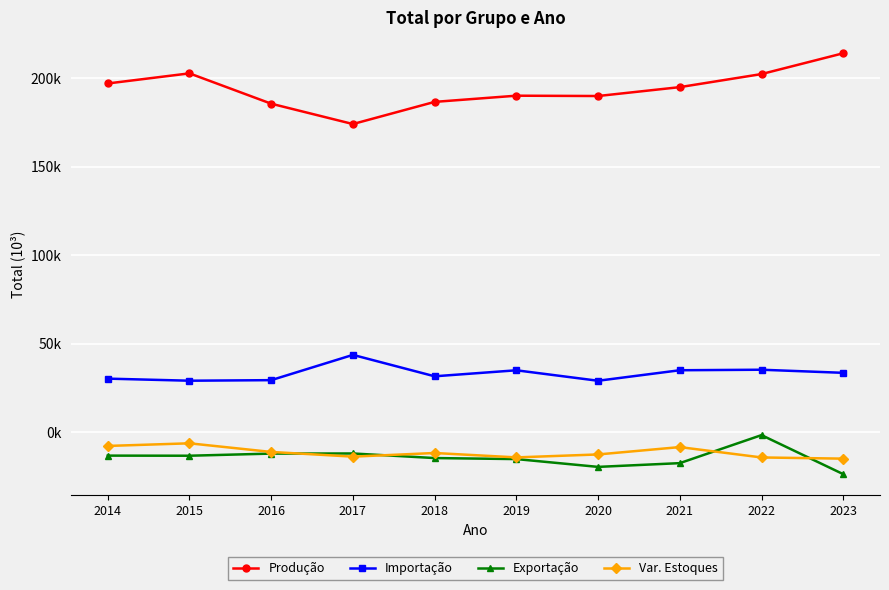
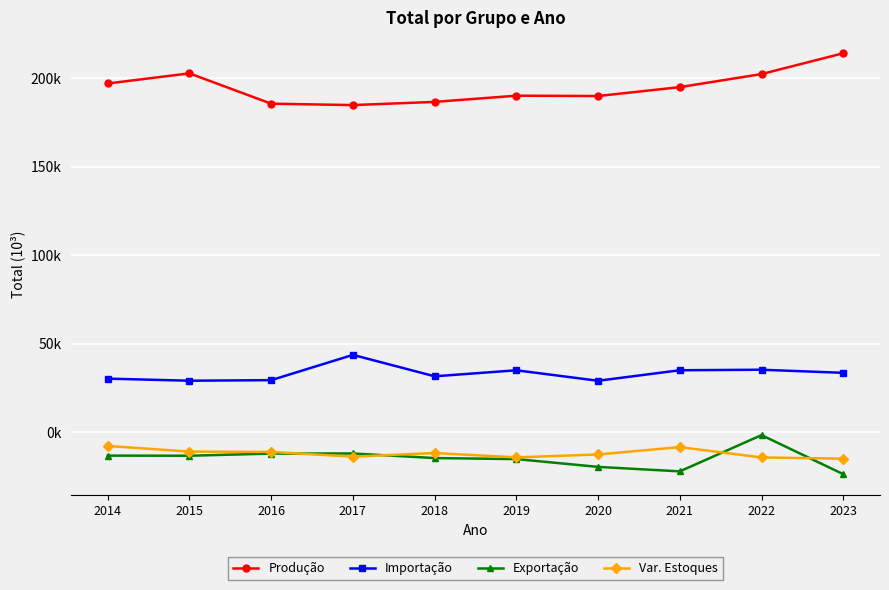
Var. Estoques, 2015: -6000 -> -11000
Produção, 2017: 174000 -> 185000
Exportação, 2021: -18000 -> -22000
